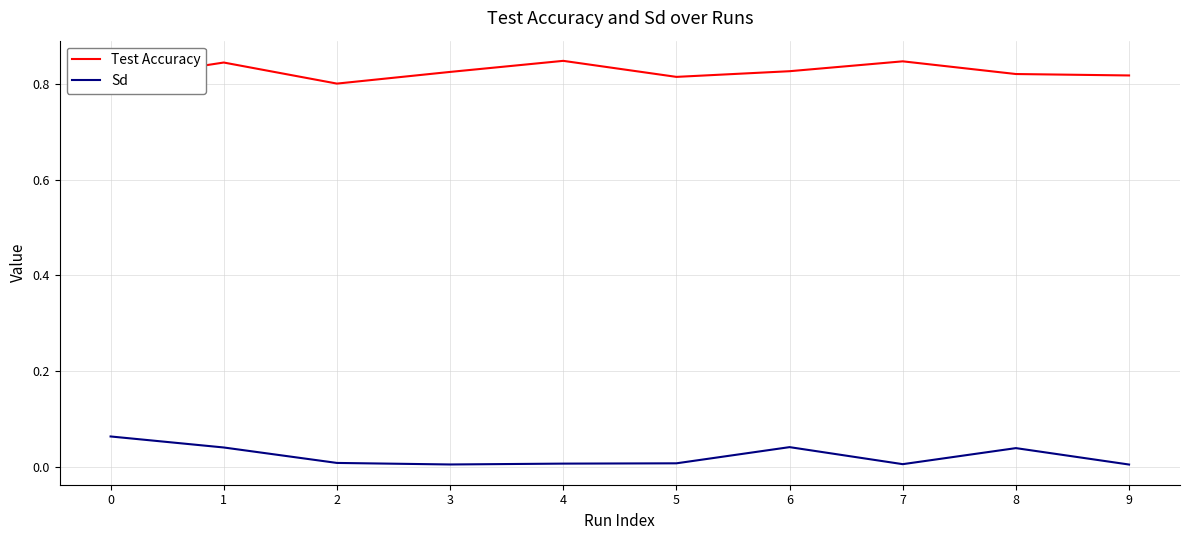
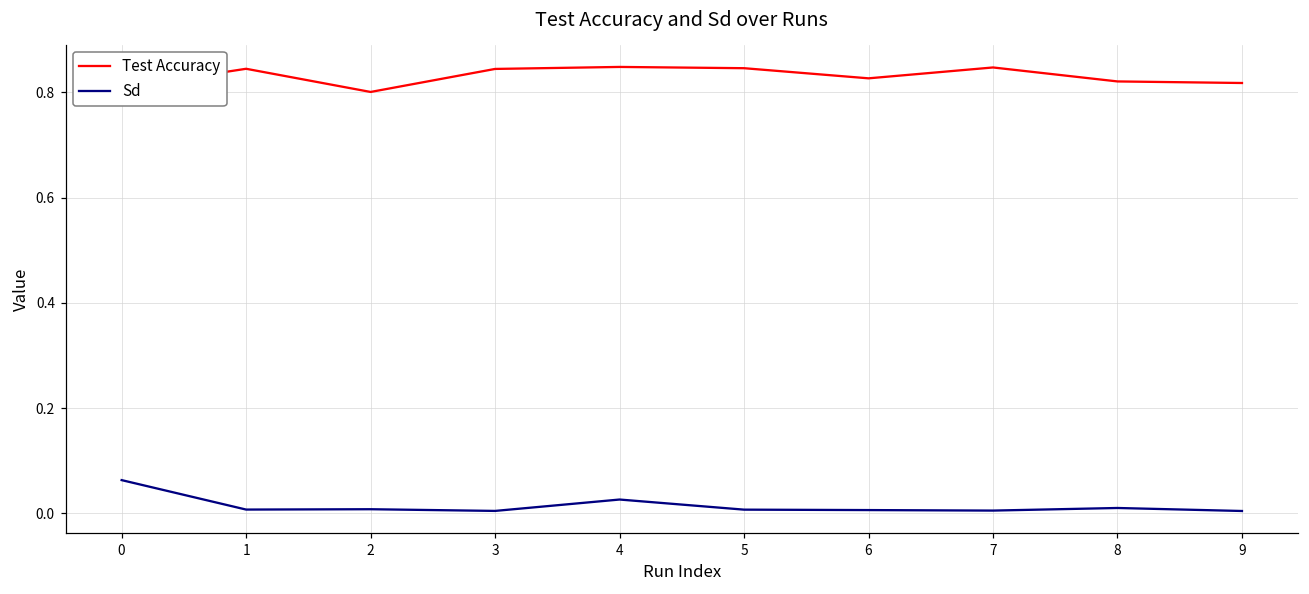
Sd, 1: 0.04 -> 0.01
Test Accuracy, 3: 0.83 -> 0.84
Sd, 4: 0.01 -> 0.03
Test Accuracy, 5: 0.82 -> 0.85
Sd, 6: 0.04 -> 0.01
Sd, 8: 0.04 -> 0.01
